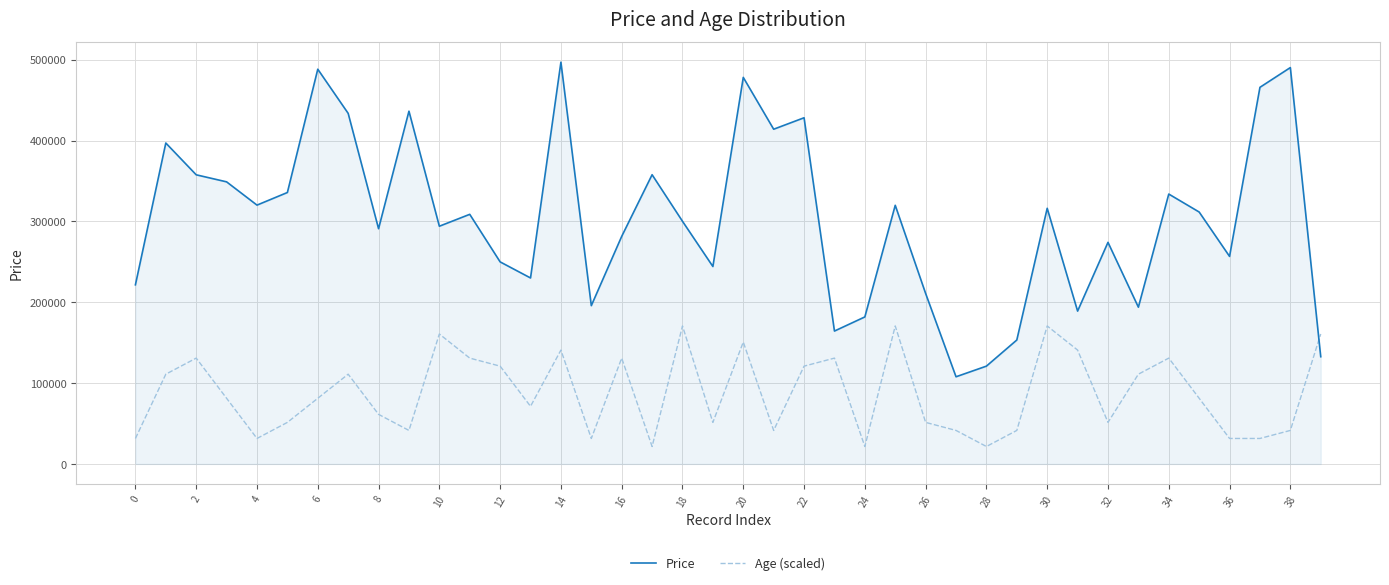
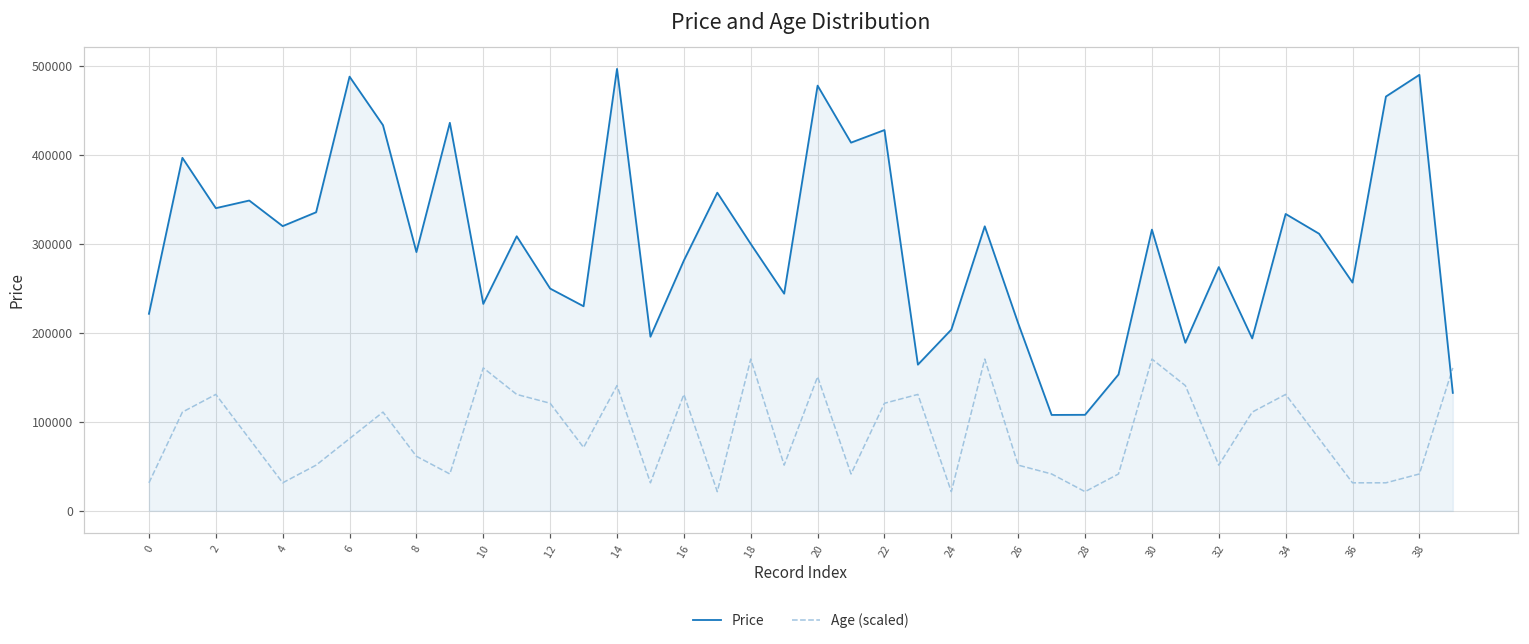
Price, 2: 360000 -> 340000
Price, 10: 290000 -> 230000
Price, 24: 180000 -> 200000
Price, 28: 120000 -> 110000
